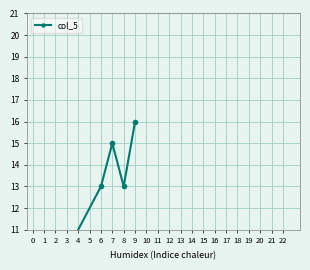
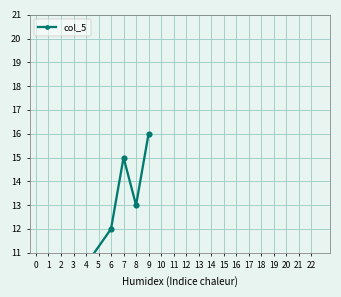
6: 13 -> 12
